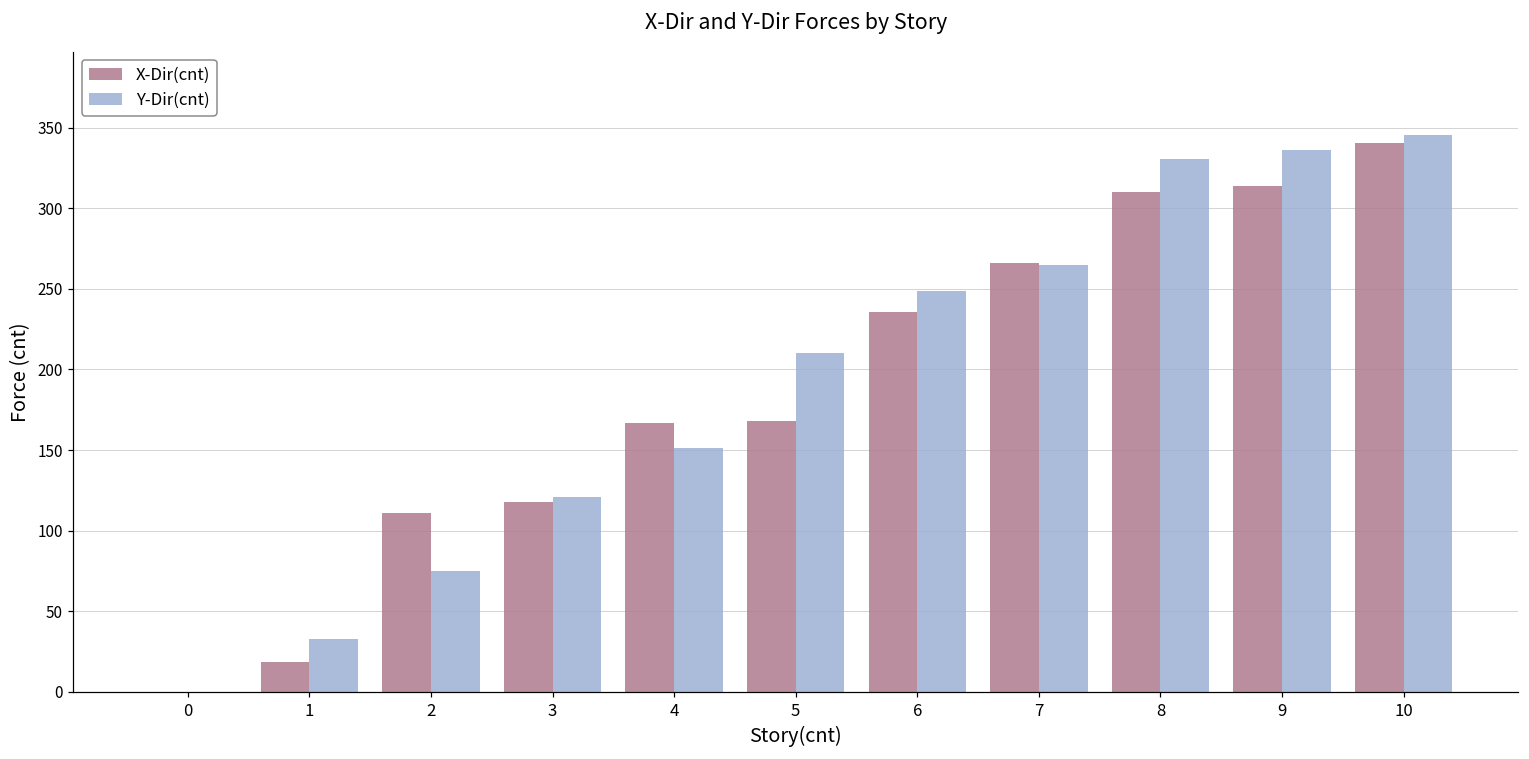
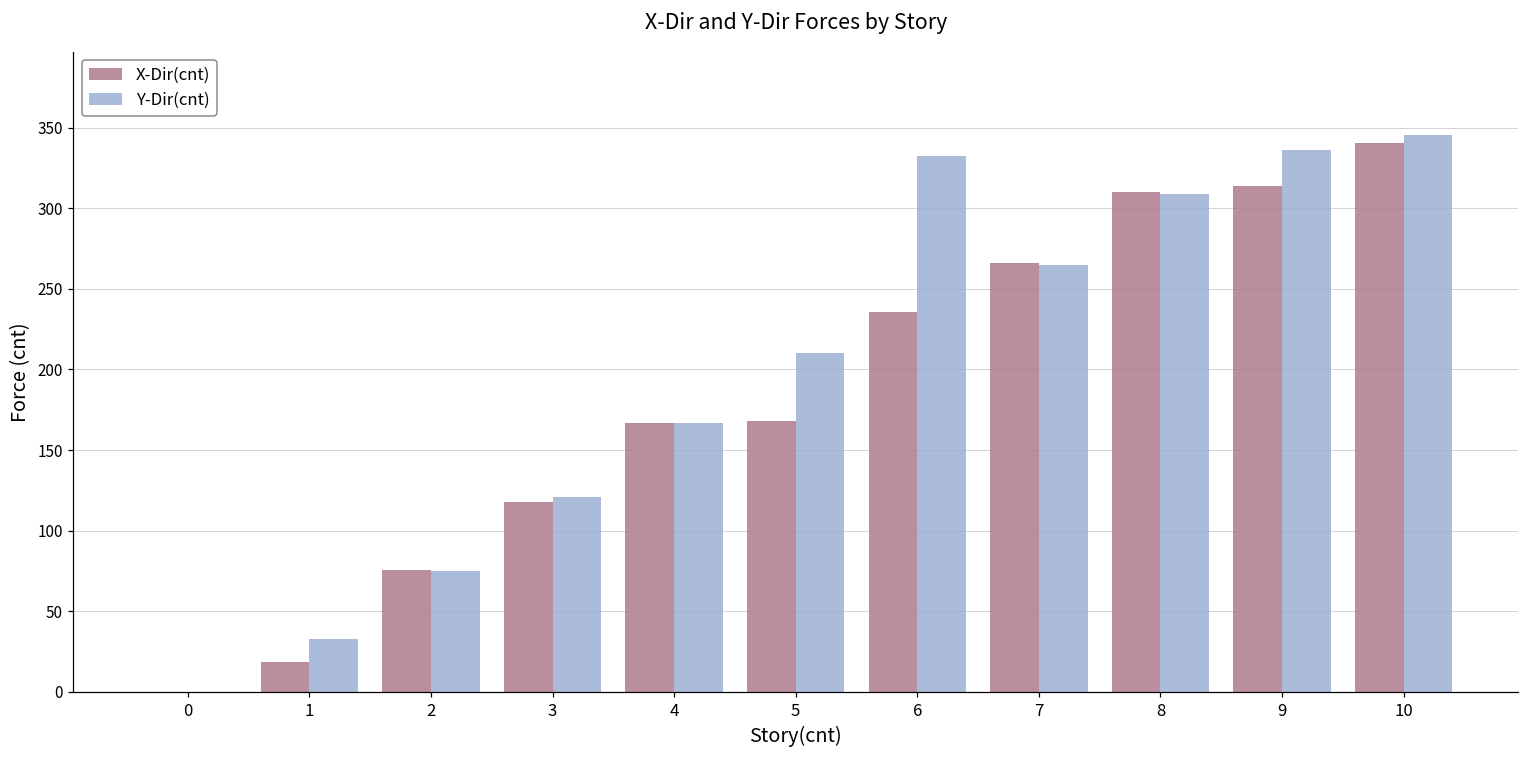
X-Dir(cnt), 2: 111 -> 75
Y-Dir(cnt), 4: 152 -> 167
Y-Dir(cnt), 6: 249 -> 332
Y-Dir(cnt), 8: 331 -> 309
